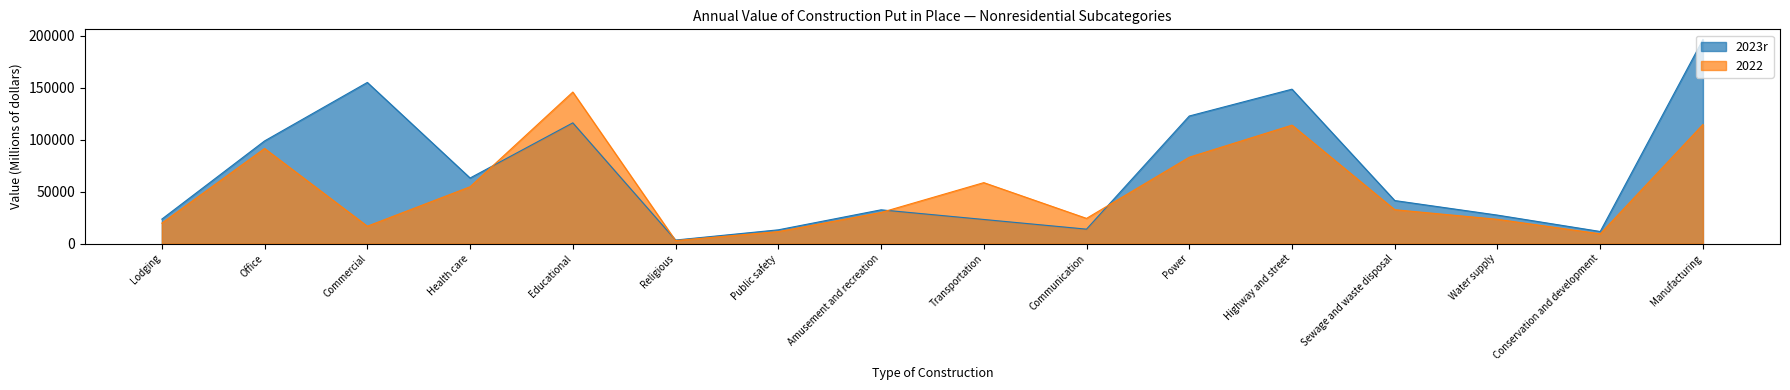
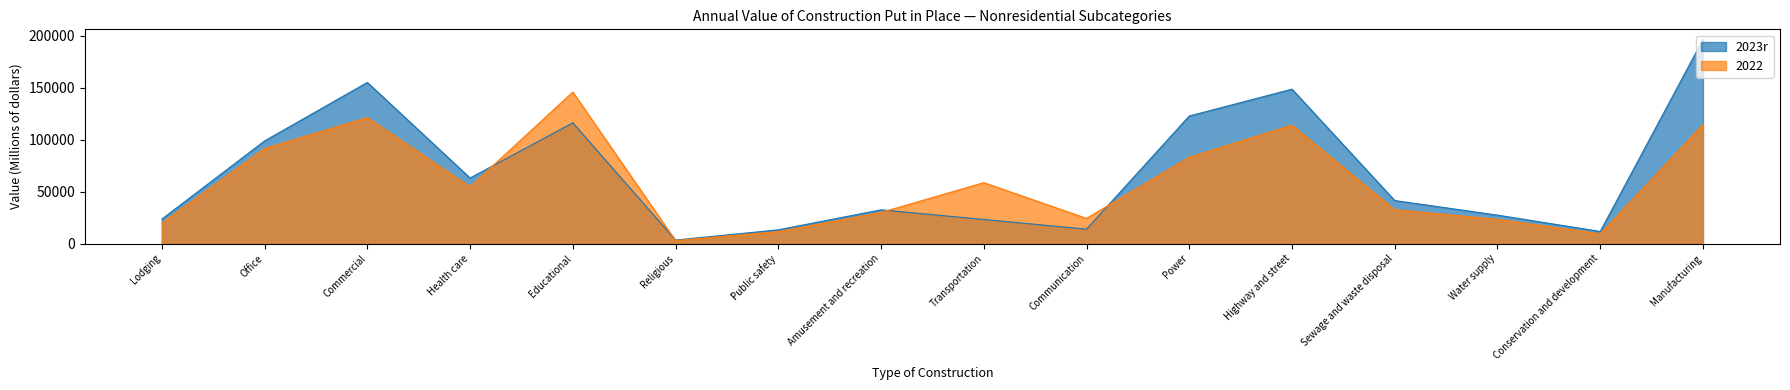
2022, Commercial: 17000 -> 121000
